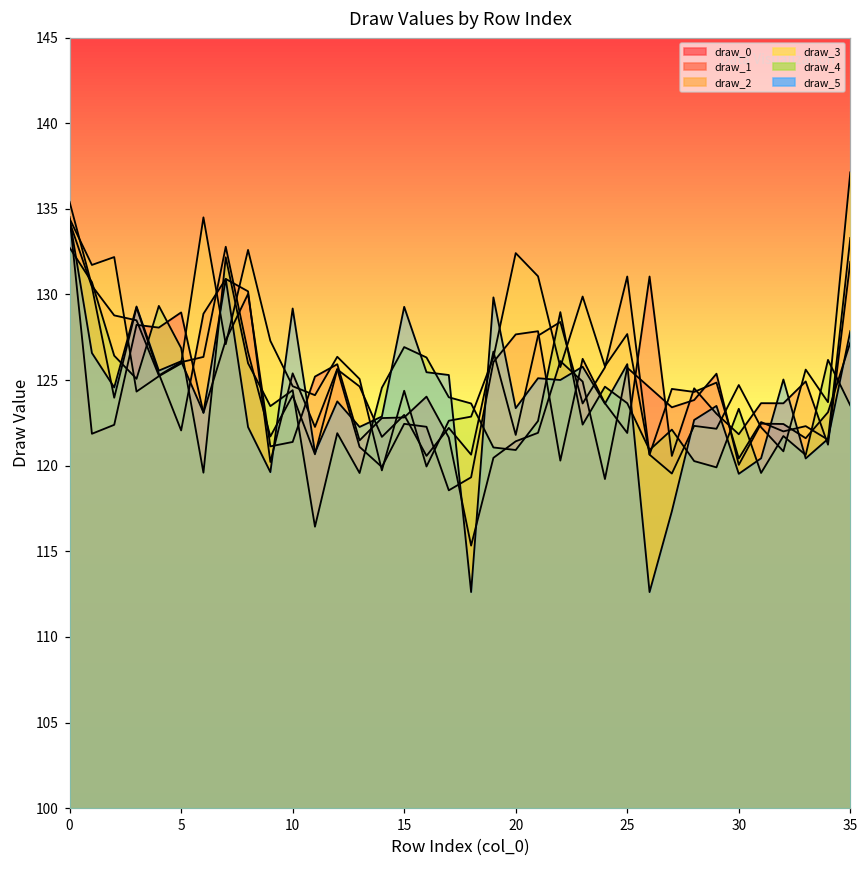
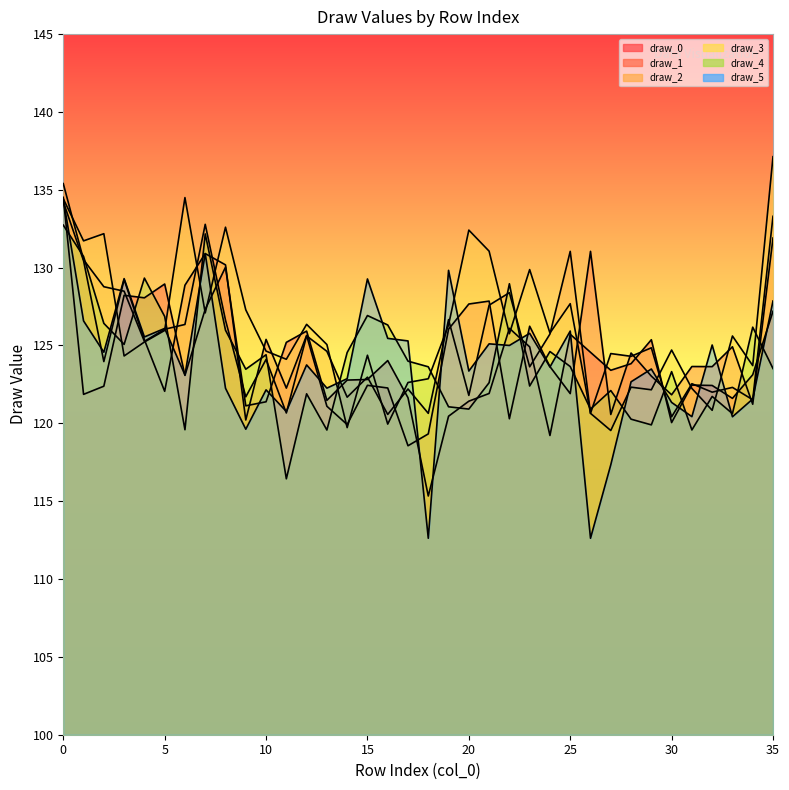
draw_5, 10: 129.2 -> 122.2
draw_5, 30: 119.5 -> 121.3
